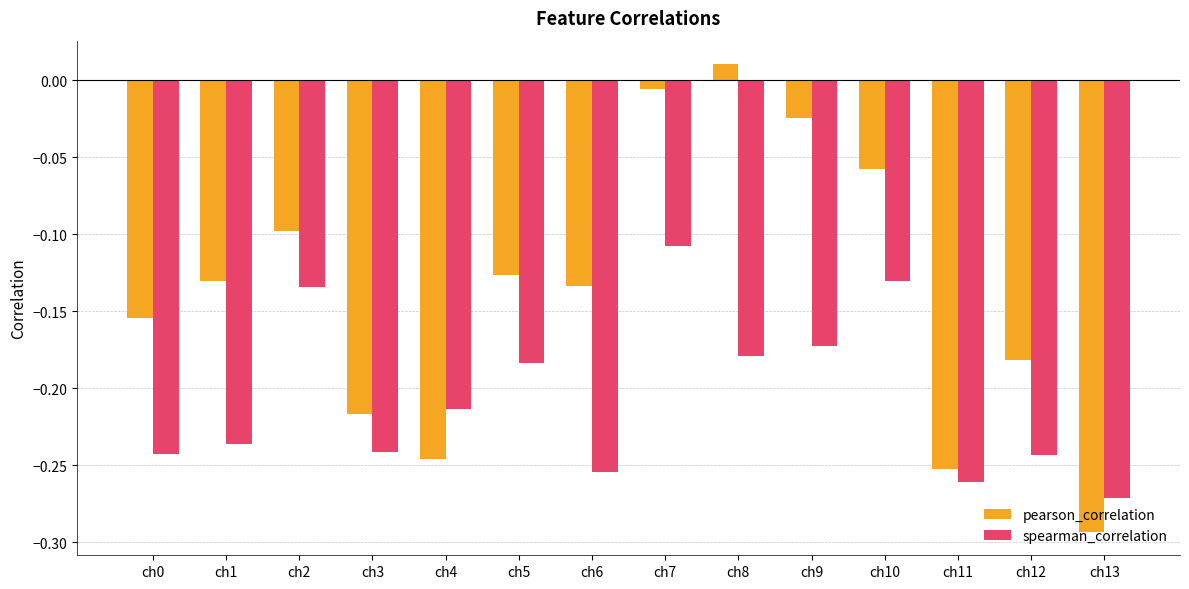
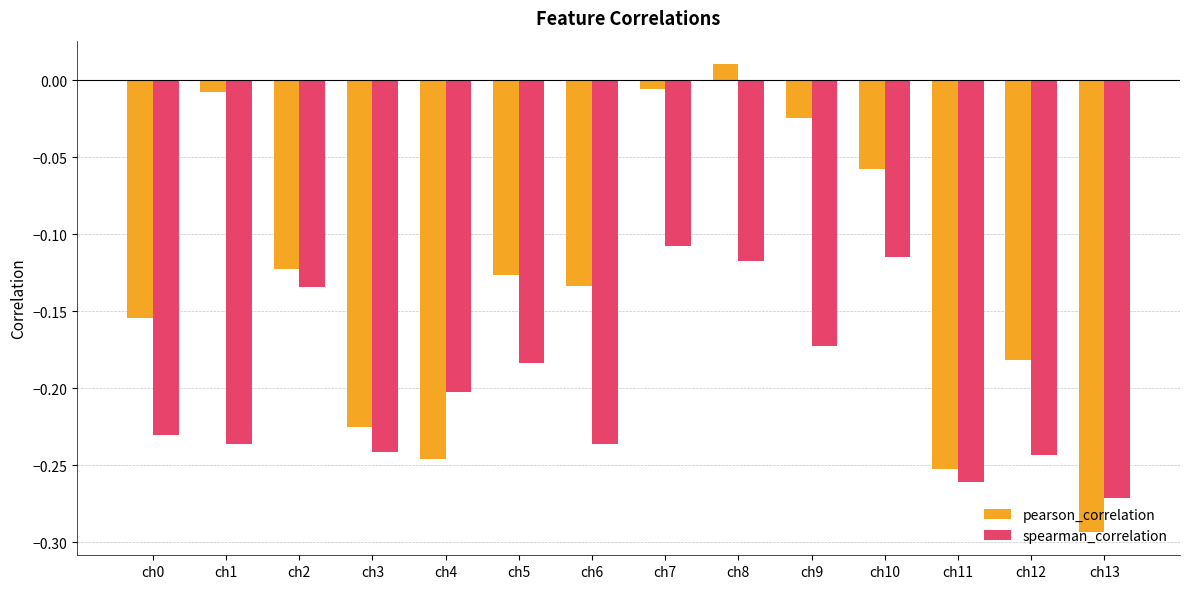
spearman_correlation, ch0: -0.243 -> -0.230
pearson_correlation, ch1: -0.131 -> -0.008
pearson_correlation, ch2: -0.098 -> -0.123
pearson_correlation, ch3: -0.217 -> -0.225
spearman_correlation, ch4: -0.213 -> -0.203
spearman_correlation, ch6: -0.254 -> -0.236
spearman_correlation, ch8: -0.179 -> -0.118
spearman_correlation, ch10: -0.130 -> -0.115
